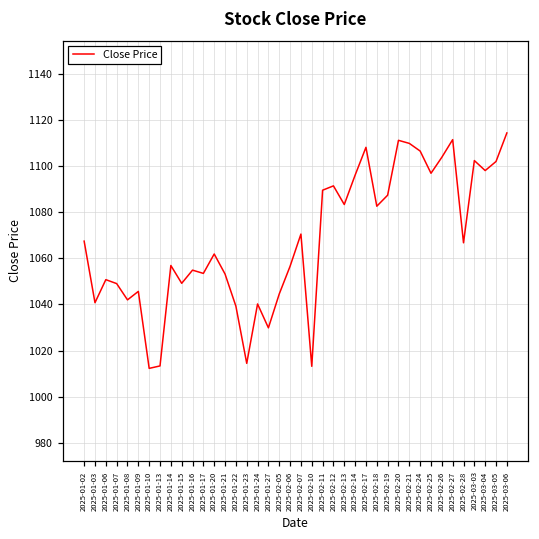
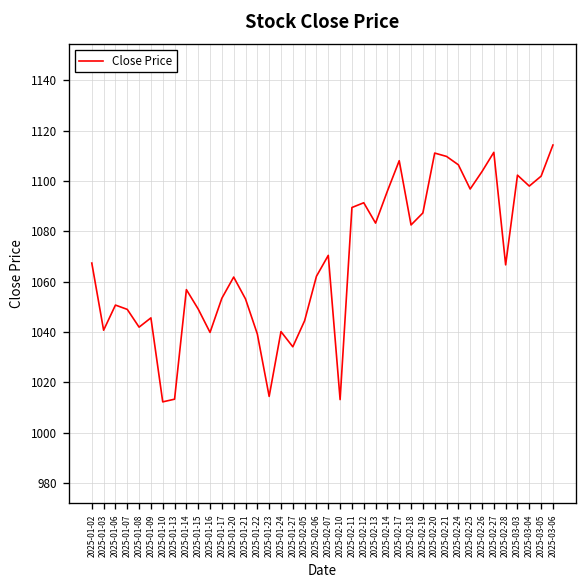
2025-01-16: 1055 -> 1040
2025-01-27: 1030 -> 1034
2025-02-06: 1057 -> 1062
